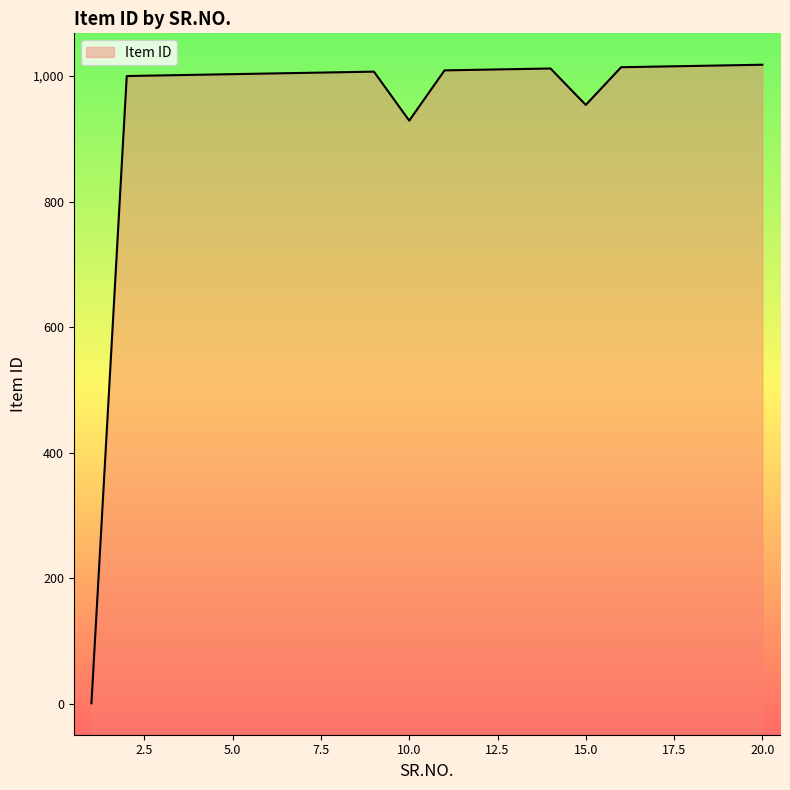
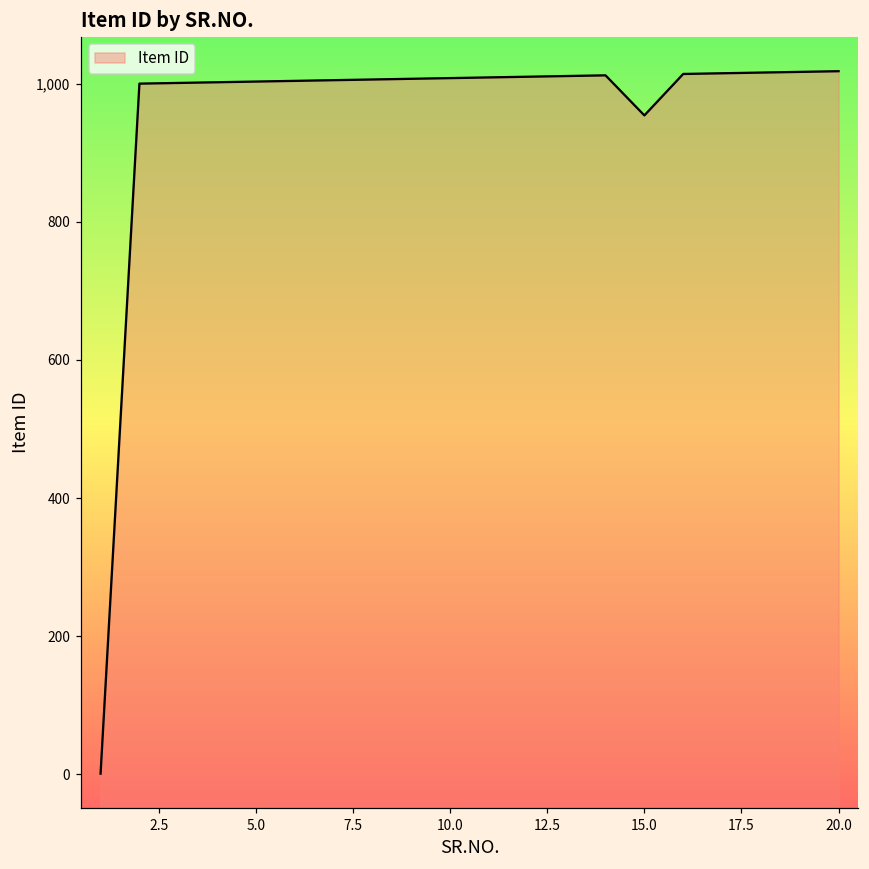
10.0: 930 -> 1,010
